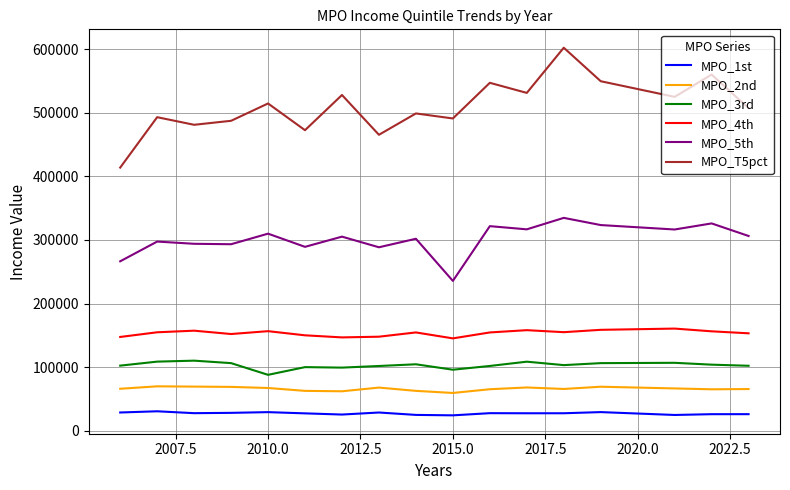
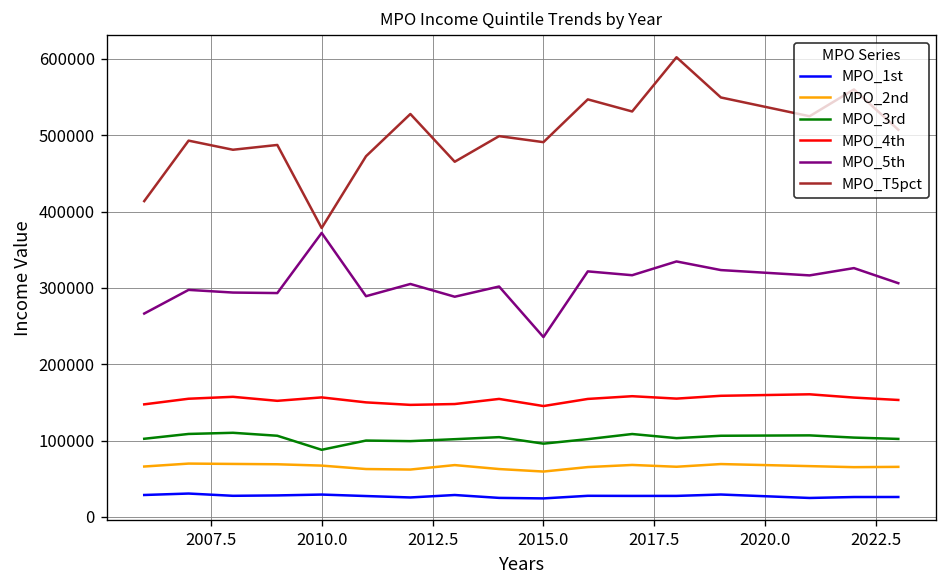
MPO_5th, 2010.0: 310000 -> 370000
MPO_T5pct, 2010.0: 510000 -> 380000
